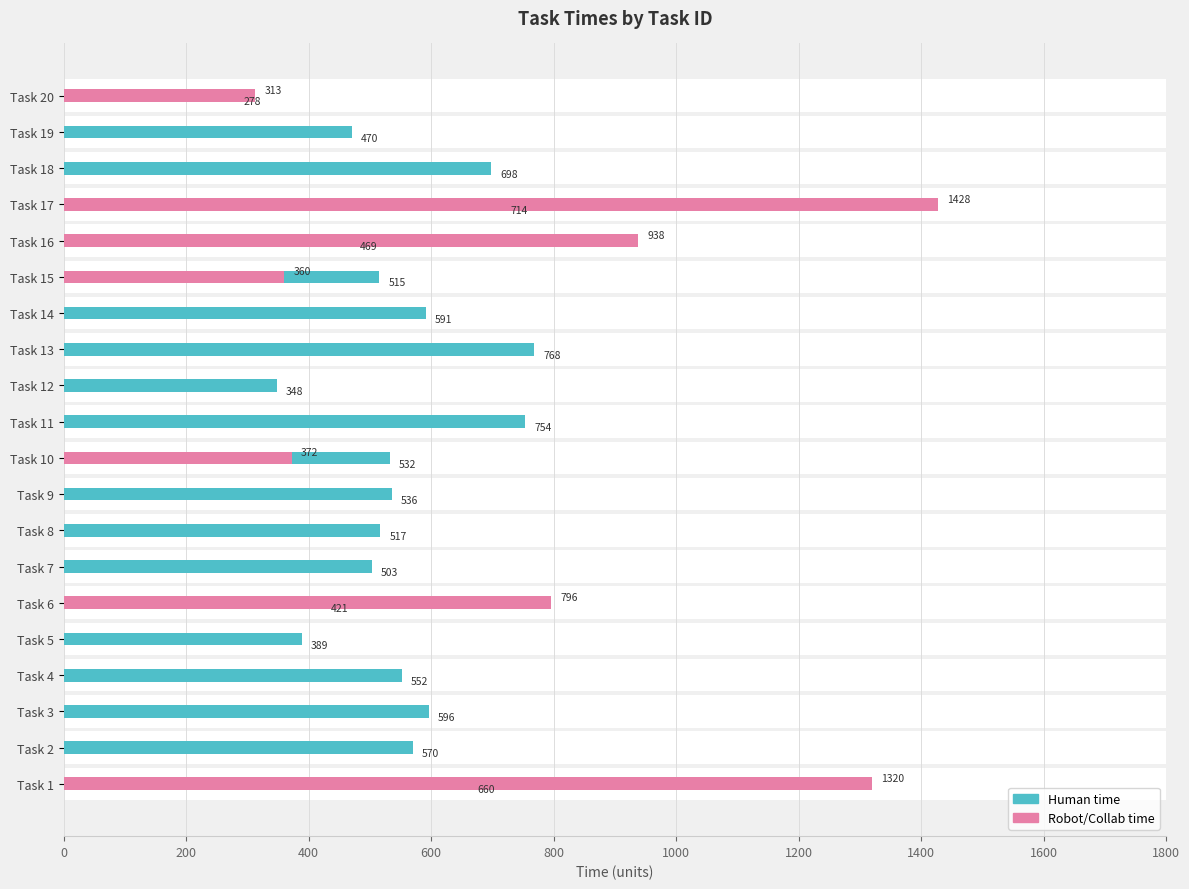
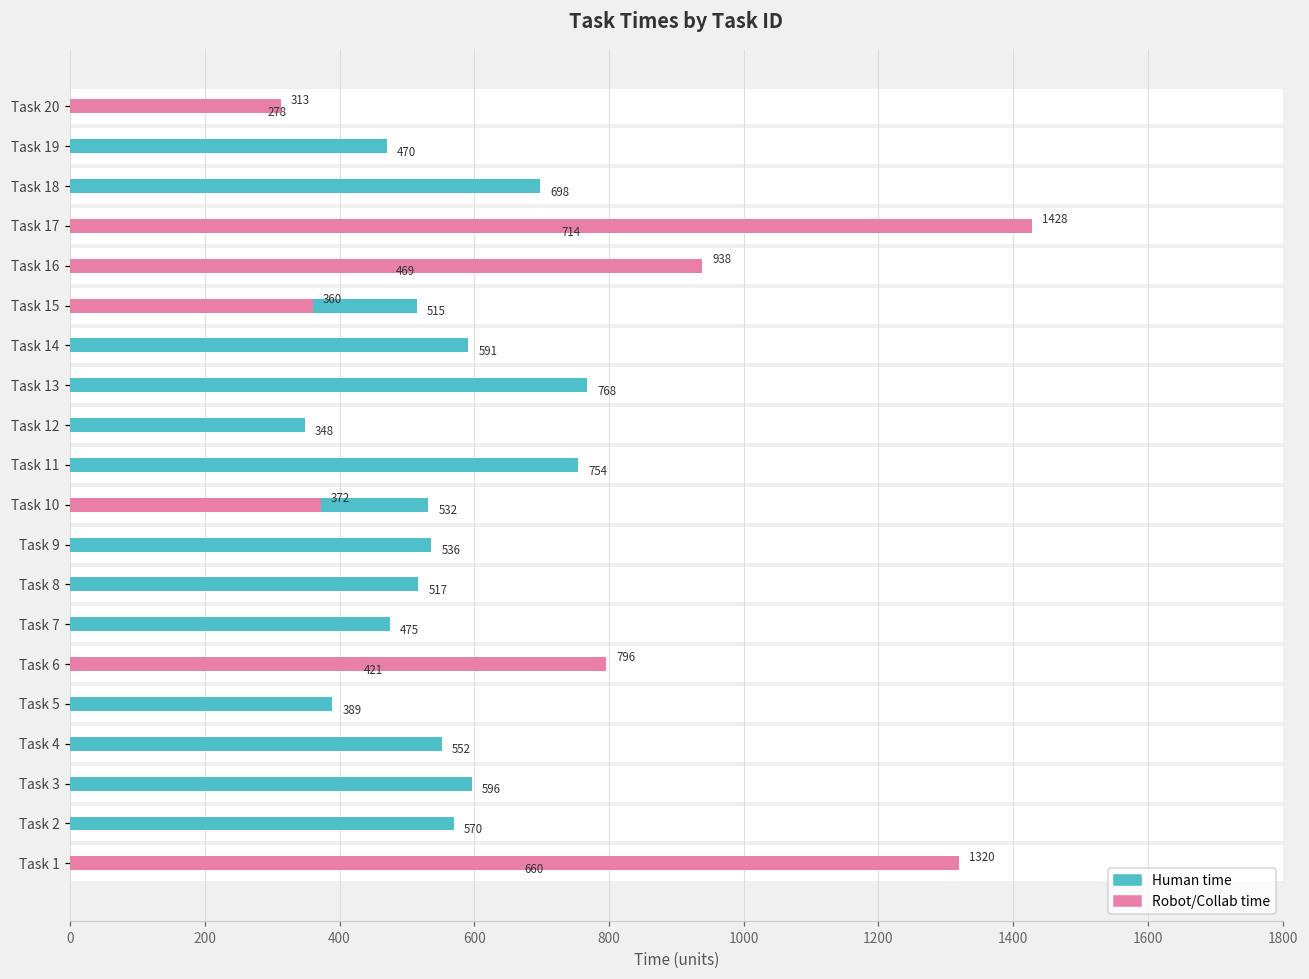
Human time, Task 7: 503 -> 475
